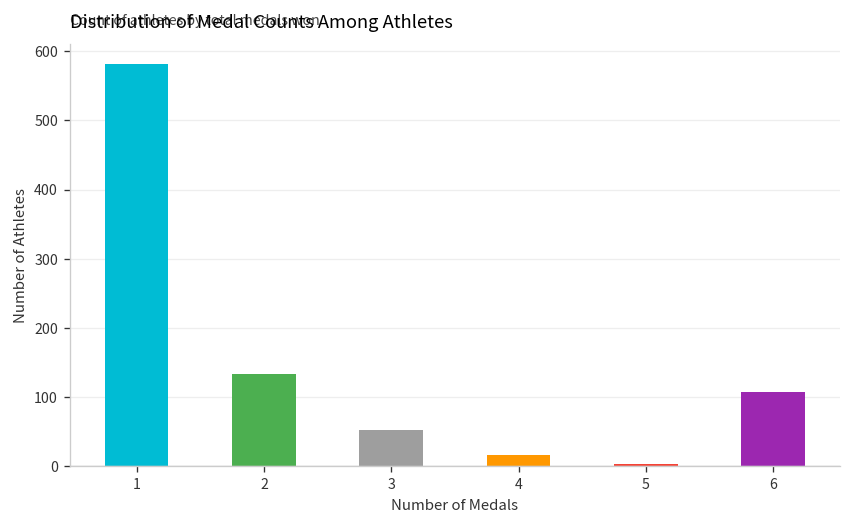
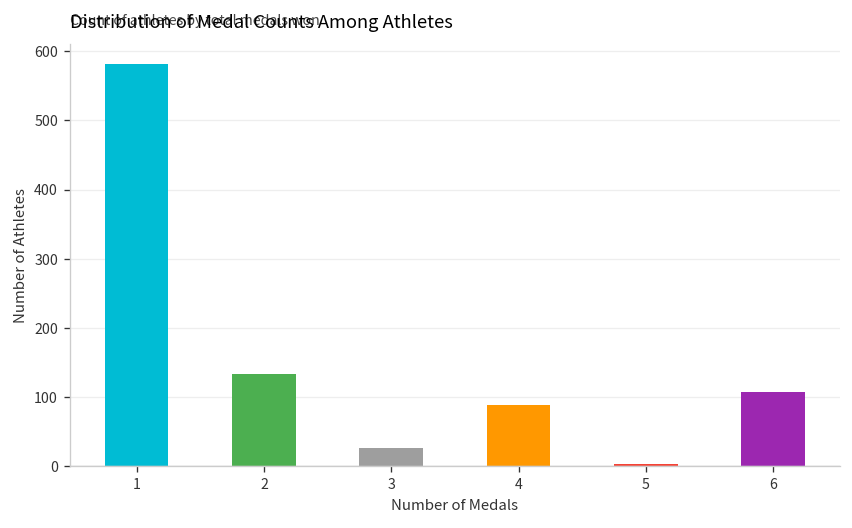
3: 50 -> 30
4: 20 -> 90
